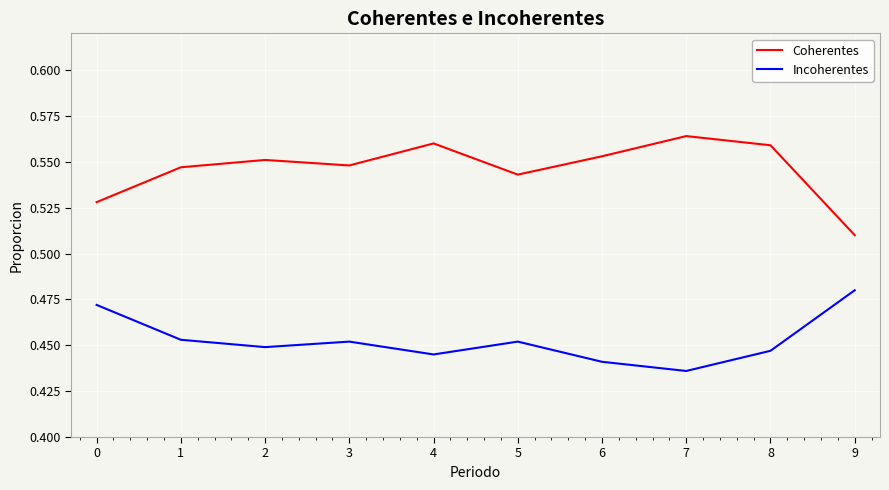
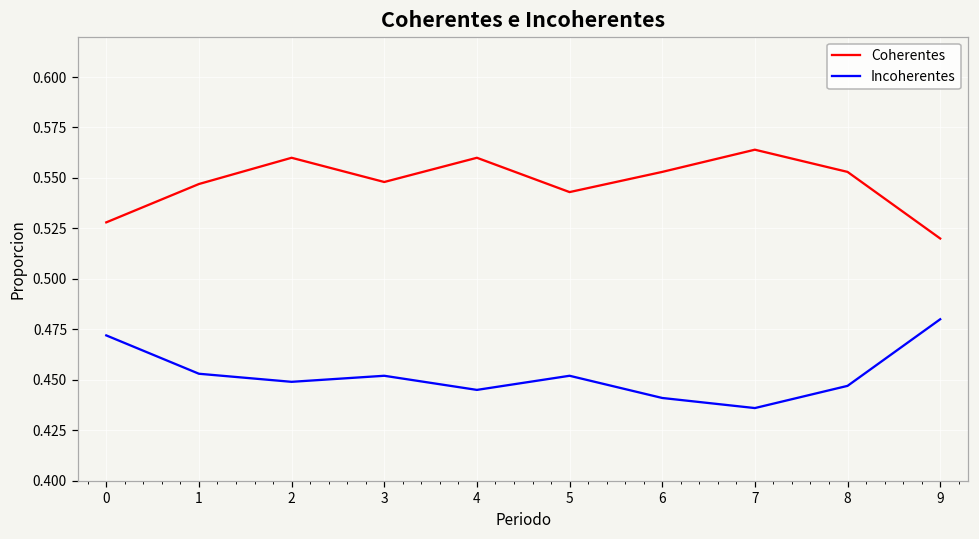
Coherentes, 2: 0.551 -> 0.560
Coherentes, 8: 0.559 -> 0.553
Coherentes, 9: 0.51 -> 0.52
